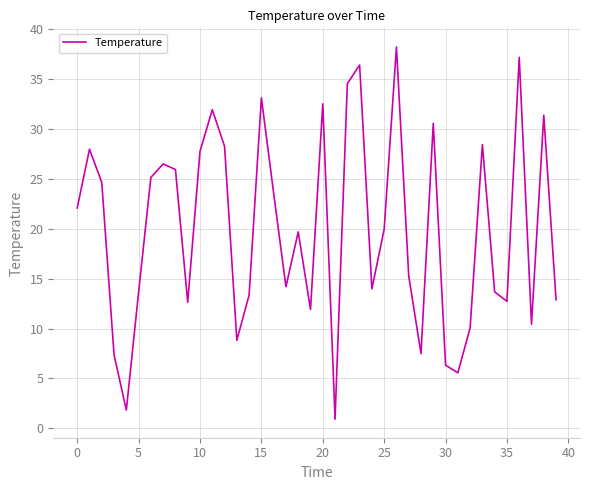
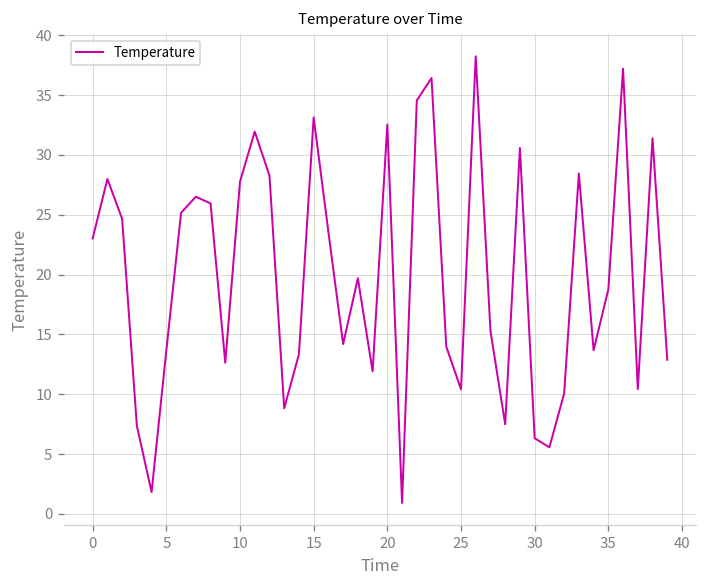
0: 22 -> 23
25: 20 -> 10
35: 13 -> 19
